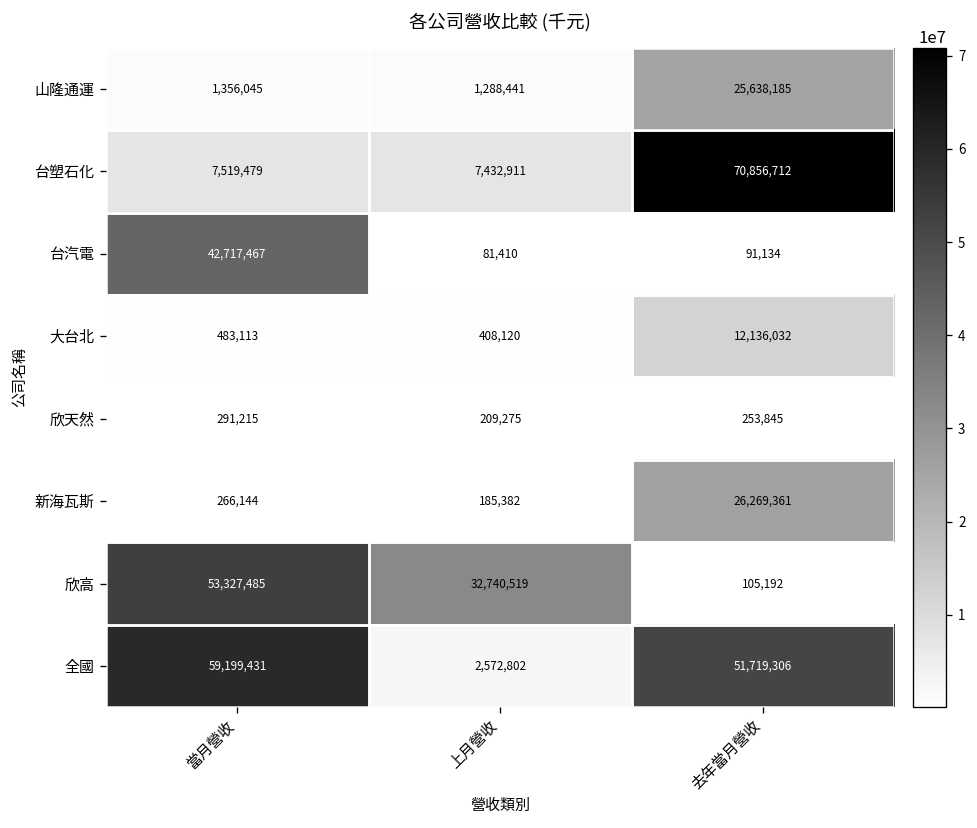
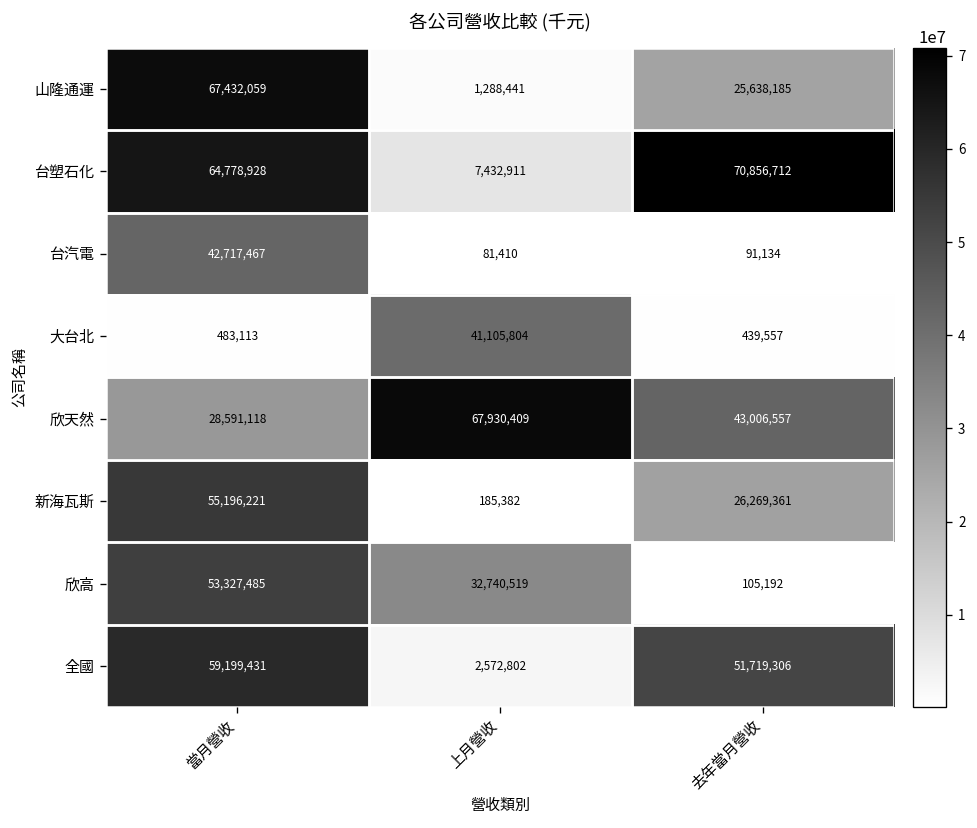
山隆通運, 當月營收: 1,356,045 -> 67,432,059
台塑石化, 當月營收: 7,519,479 -> 64,778,928
大台北, 上月營收: 408,120 -> 41,105,804
大台北, 去年當月營收: 12,136,032 -> 439,557
欣天然, 當月營收: 291,215 -> 28,591,118
欣天然, 上月營收: 209,275 -> 67,930,409
欣天然, 去年當月營收: 253,845 -> 43,006,557
新海瓦斯, 當月營收: 266,144 -> 55,196,221
